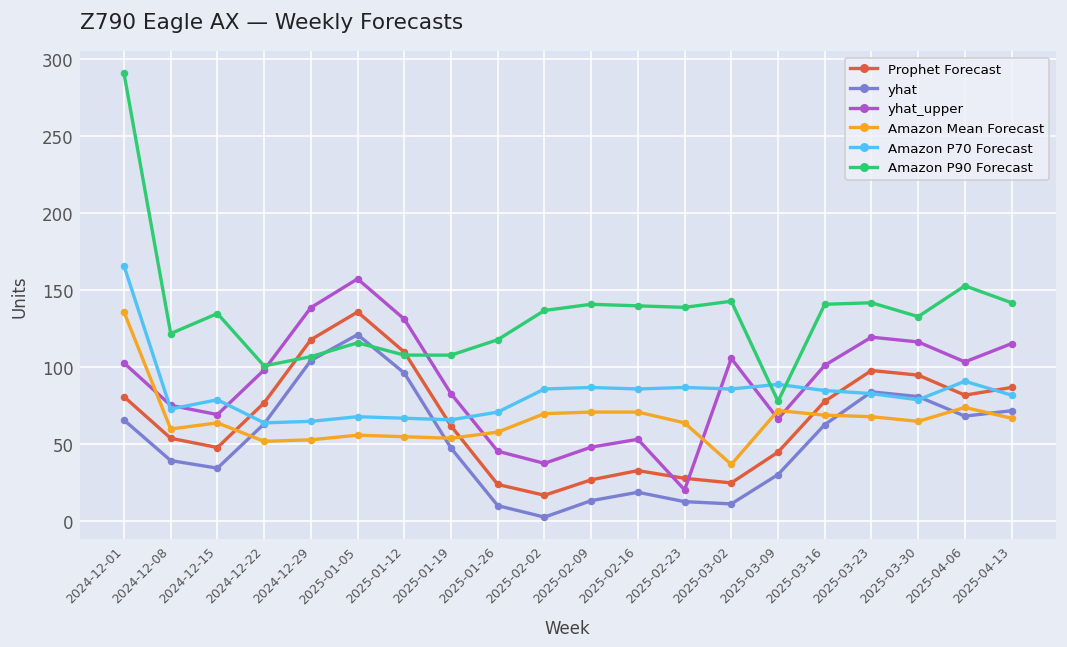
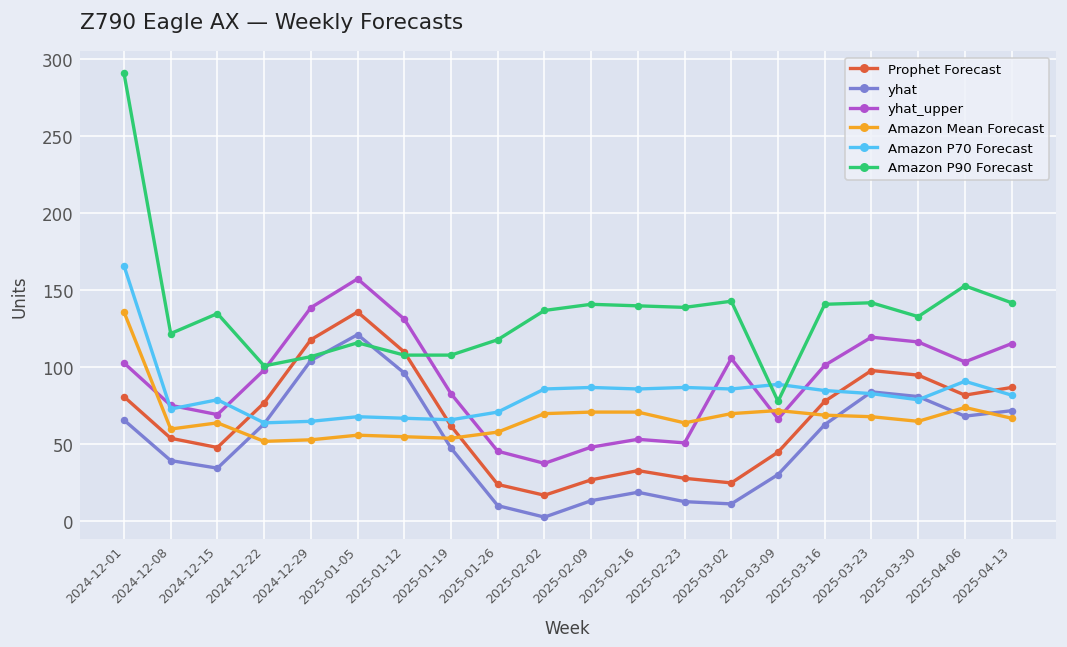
yhat_upper, 2025-02-23: 21 -> 51
Amazon Mean Forecast, 2025-03-02: 37 -> 70
